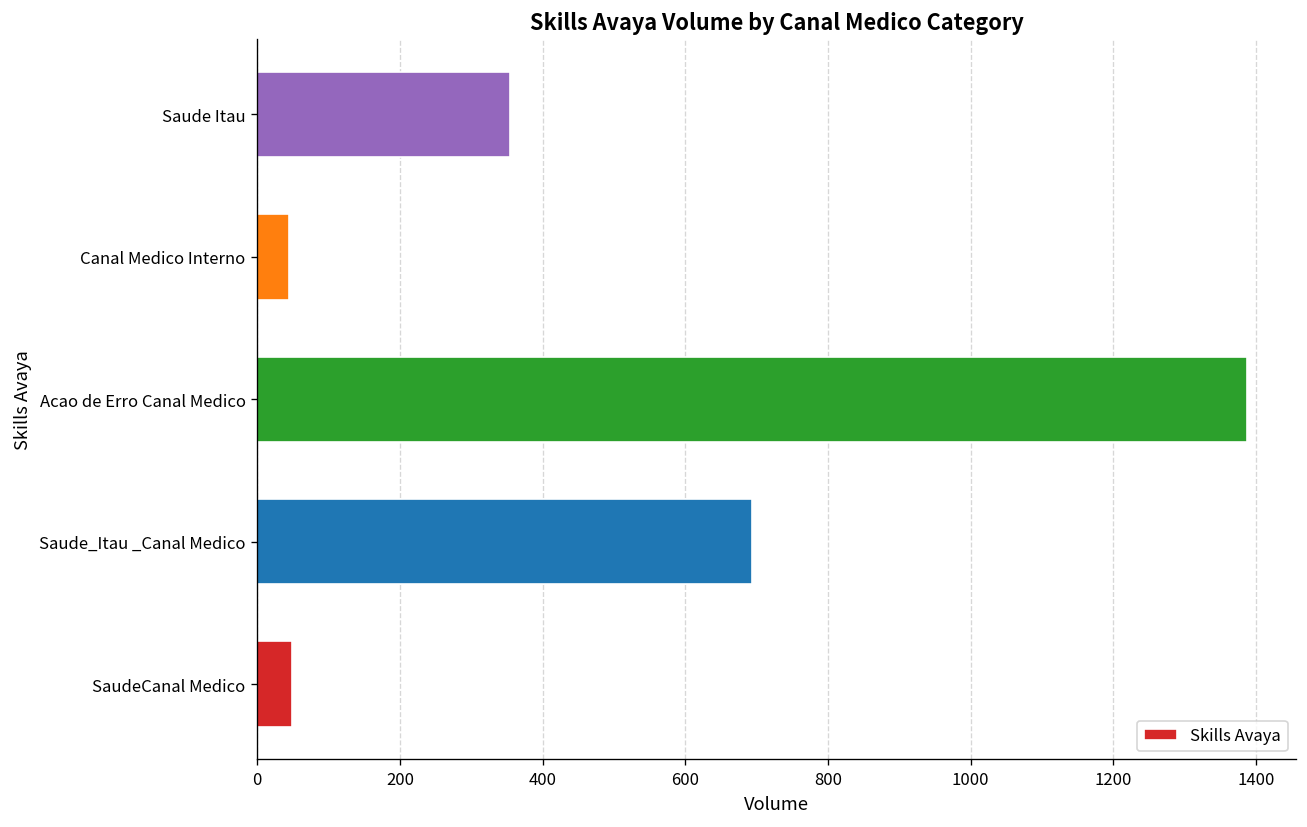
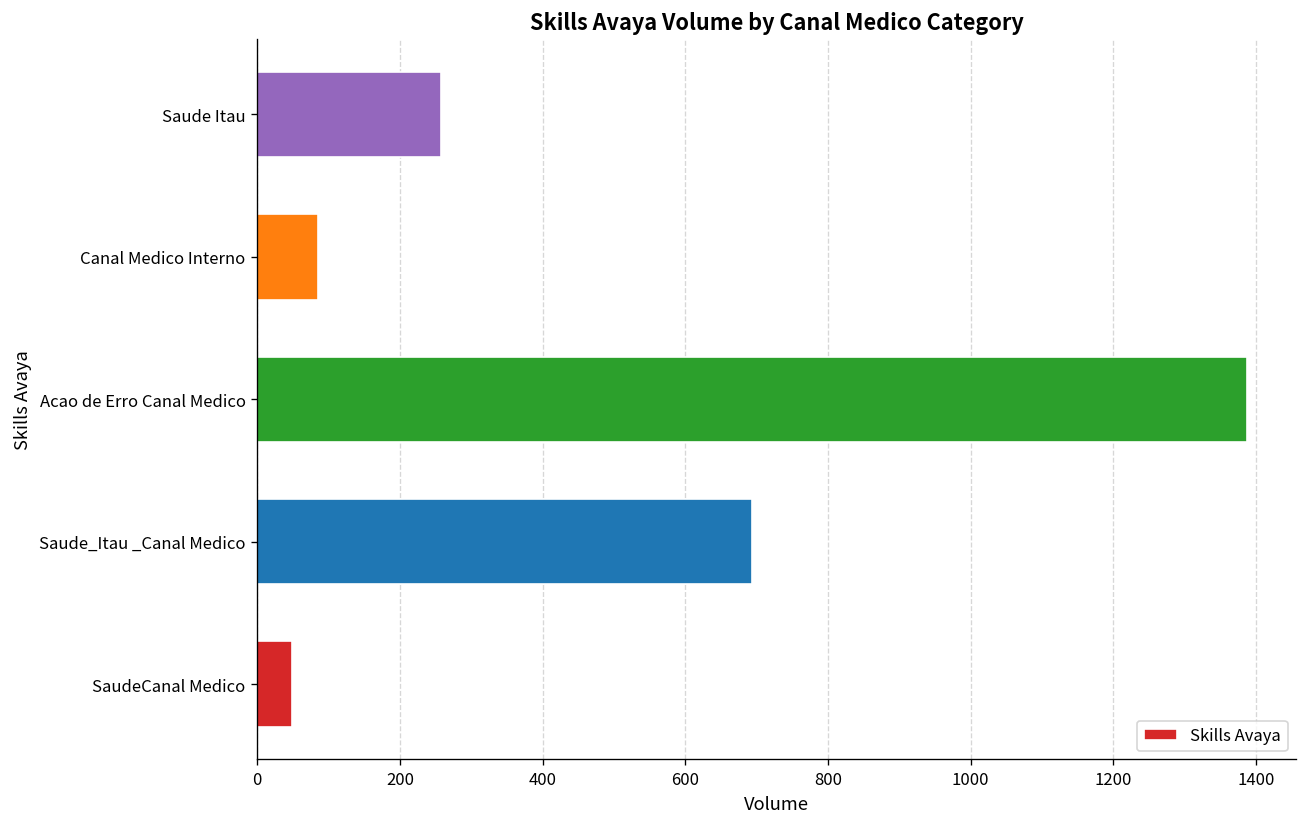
Saude Itau: 350 -> 260
Canal Medico Interno: 40 -> 90
